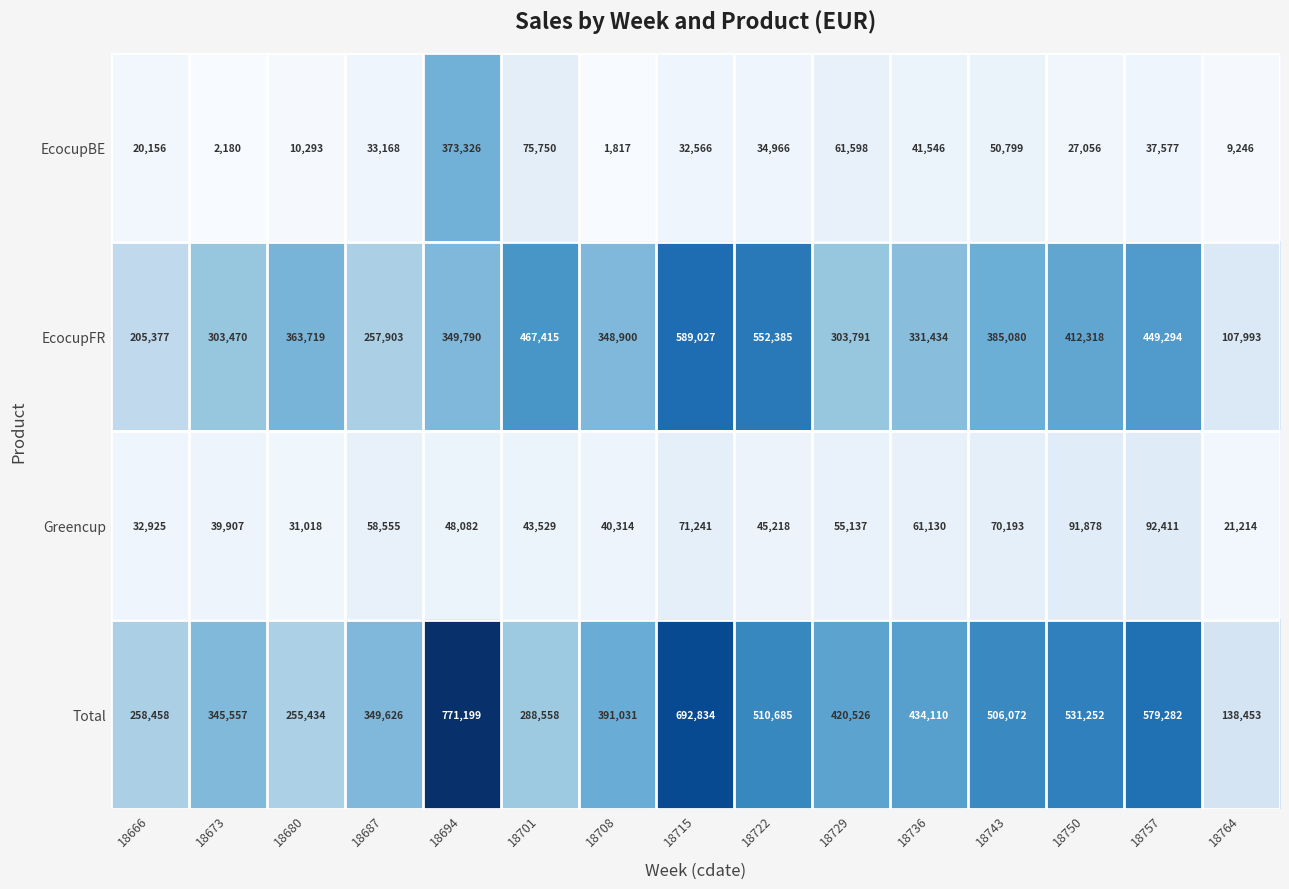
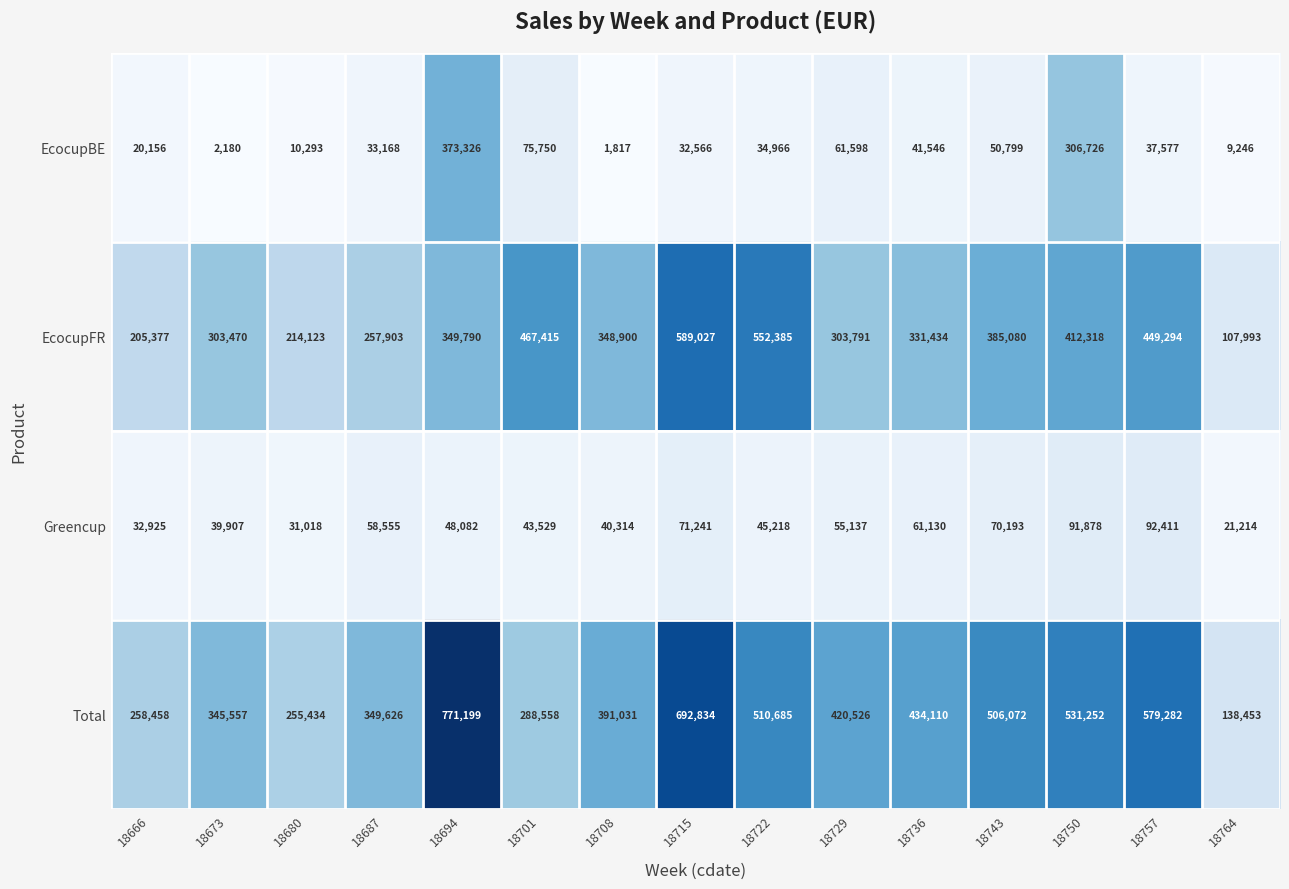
EcocupBE, 18750: 27,056 -> 306,726
EcocupFR, 18680: 363,719 -> 214,123
